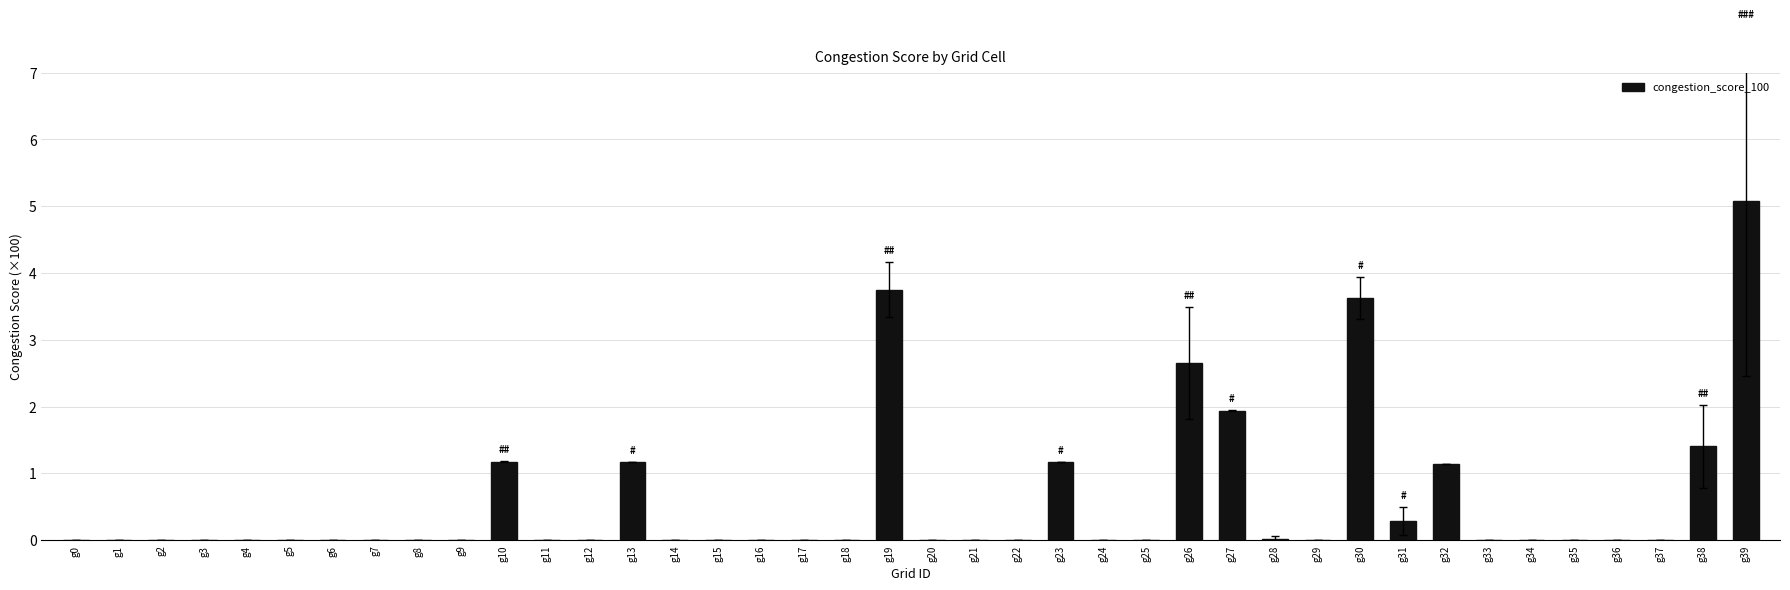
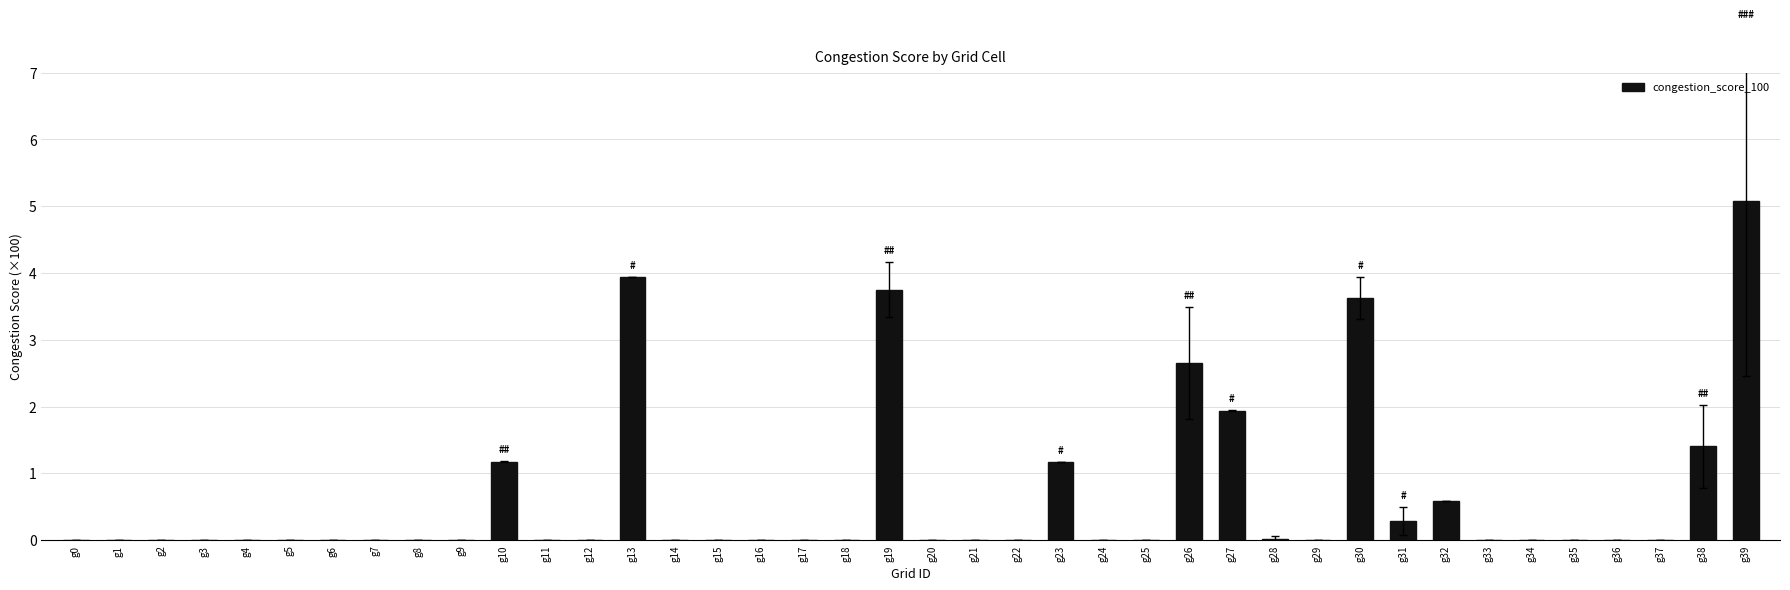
congestion_score_100, g13: 1.2 -> 3.9
congestion_score_100, g32: 1.1 -> 0.6
